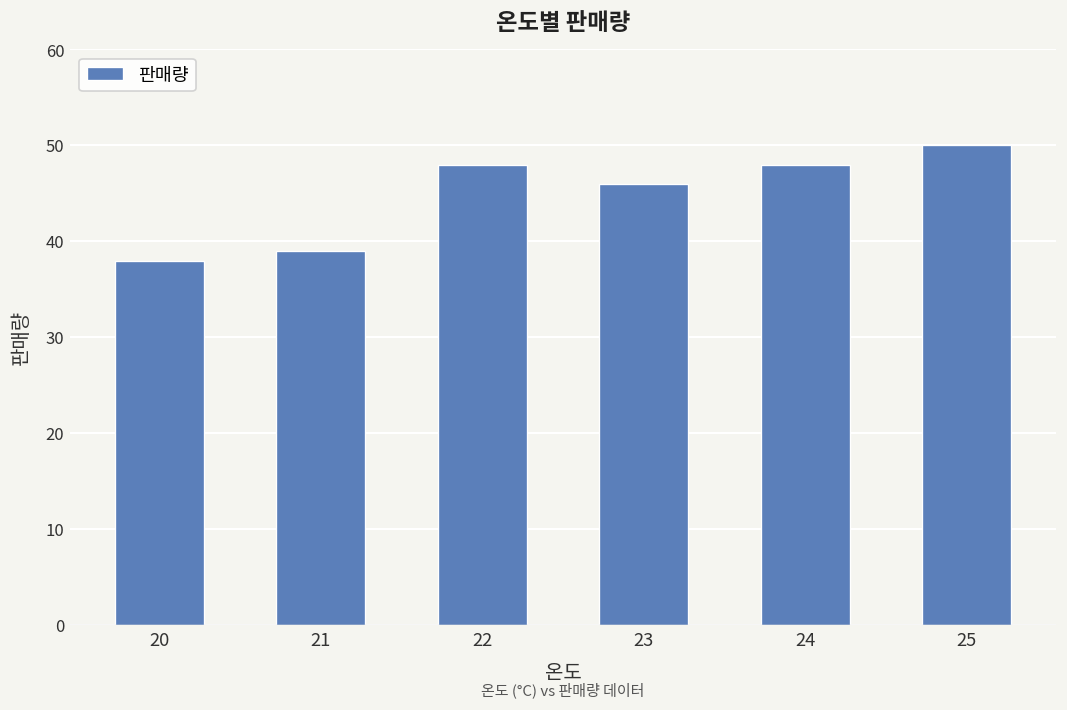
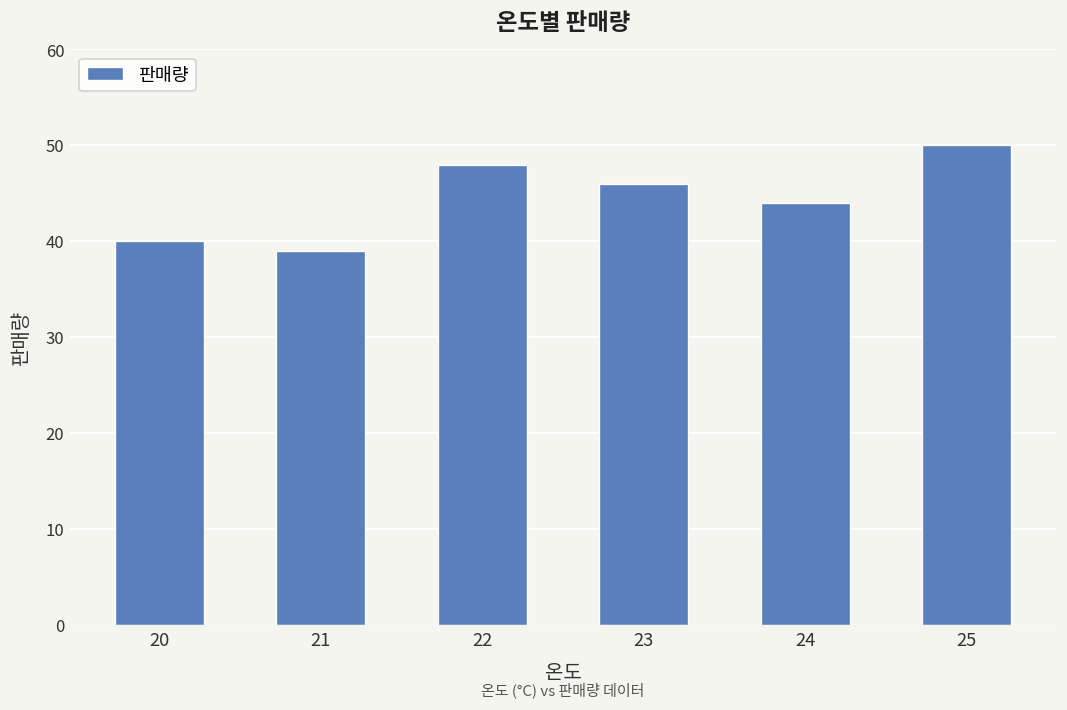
20: 38 -> 40
24: 48 -> 44
